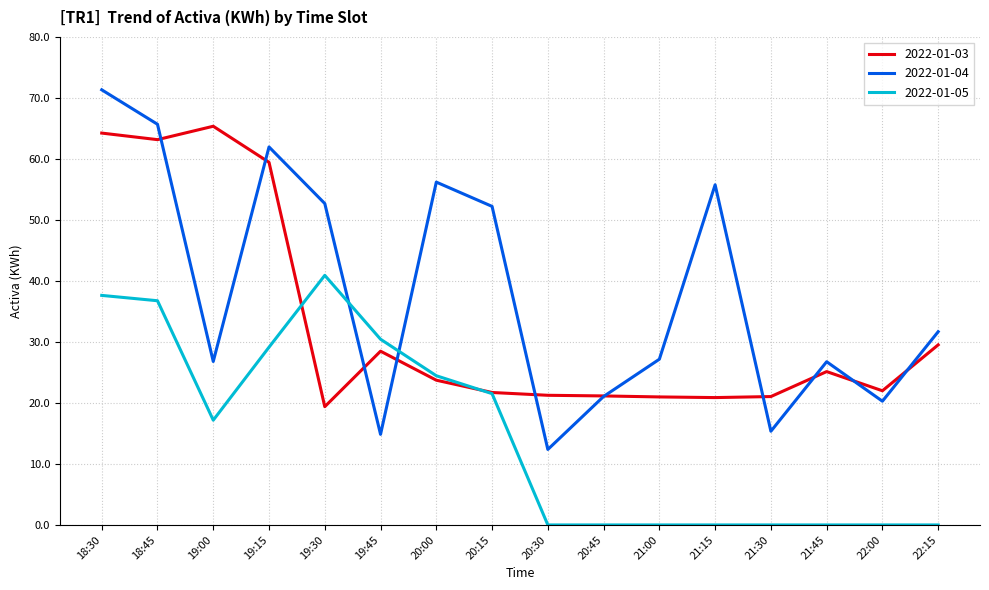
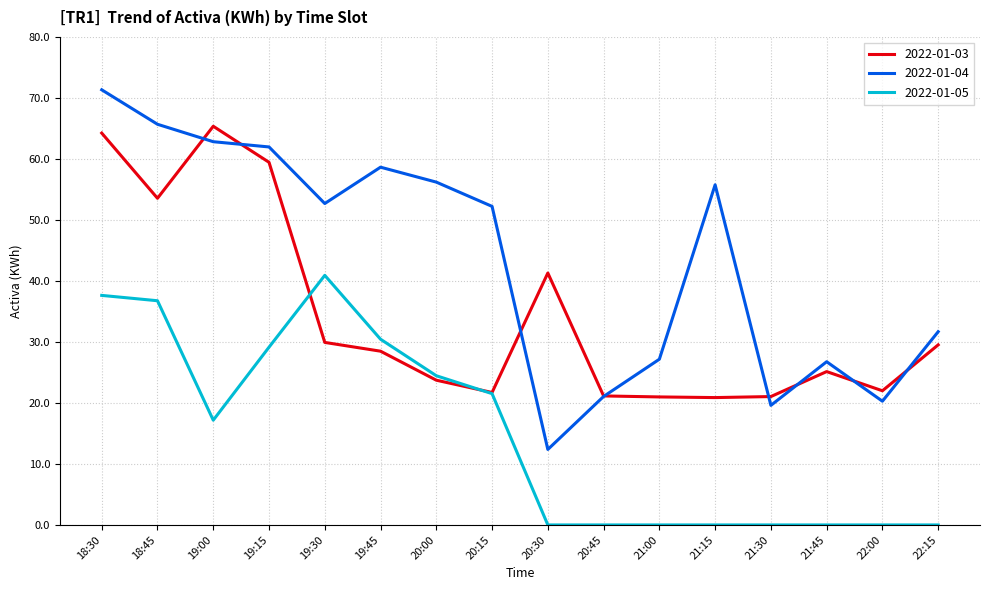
2022-01-03, 18:45: 63 -> 54
2022-01-04, 19:00: 27 -> 63
2022-01-03, 19:30: 19 -> 30
2022-01-04, 19:45: 15 -> 59
2022-01-03, 20:30: 21 -> 41
2022-01-04, 21:30: 15 -> 20
